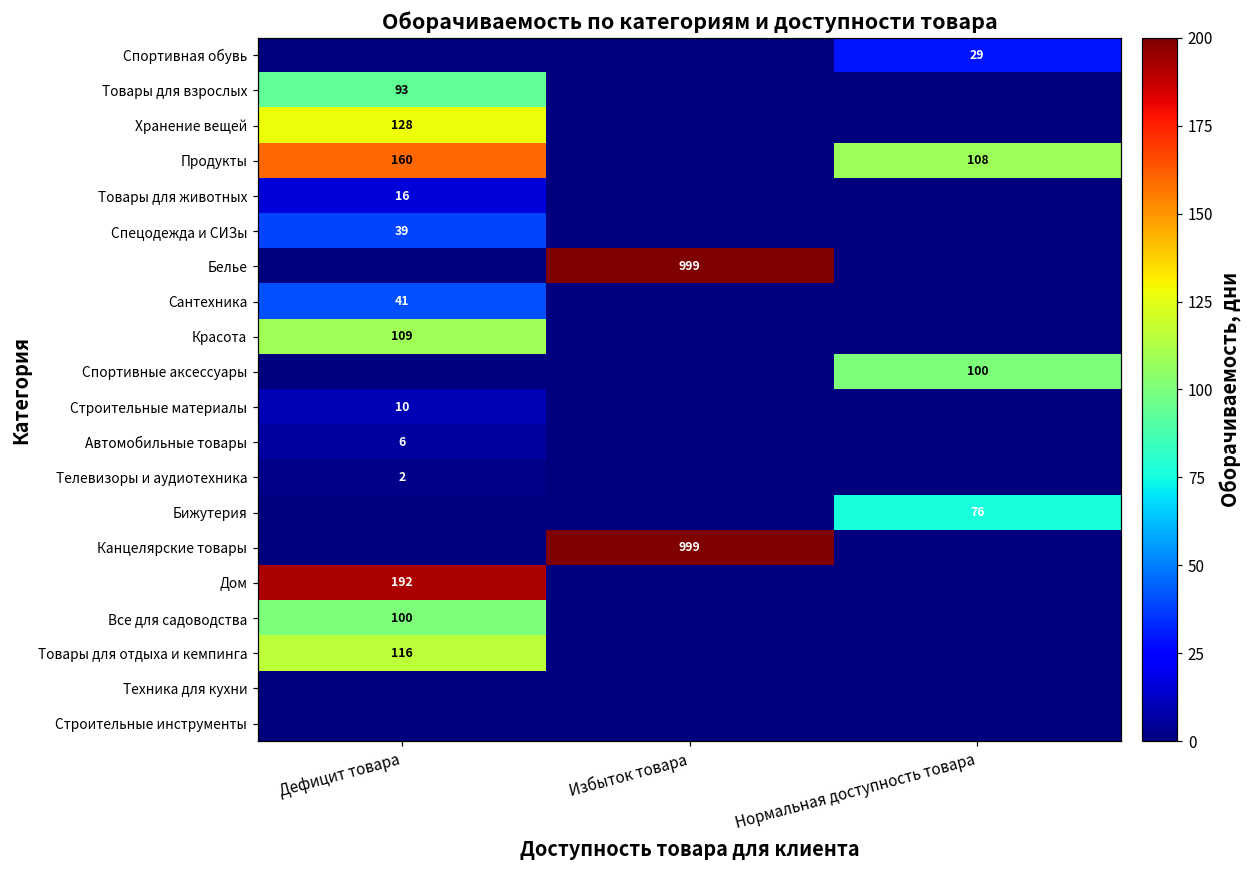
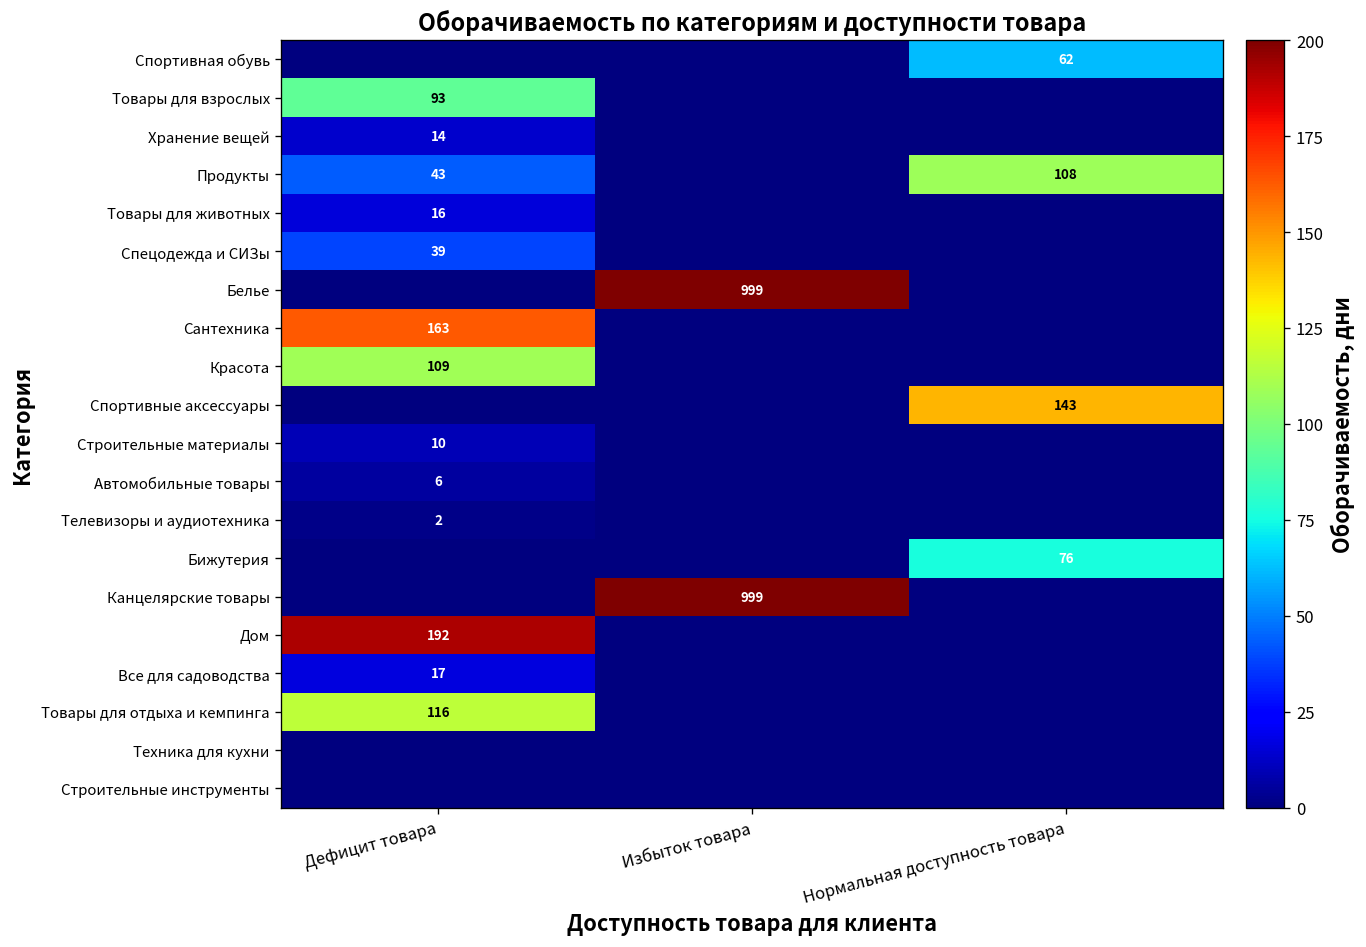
Спортивная обувь, Нормальная доступность товара: 29 -> 62
Хранение вещей, Дефицит товара: 128 -> 14
Продукты, Дефицит товара: 160 -> 43
Сантехника, Дефицит товара: 41 -> 163
Спортивные аксессуары, Нормальная доступность товара: 100 -> 143
Все для садоводства, Дефицит товара: 100 -> 17
